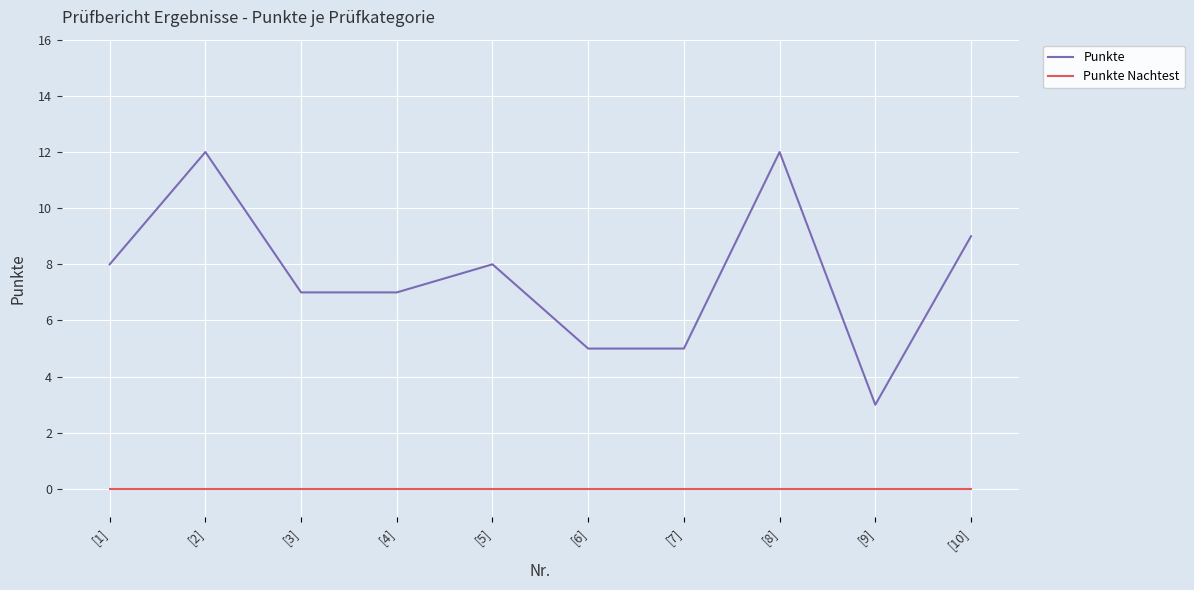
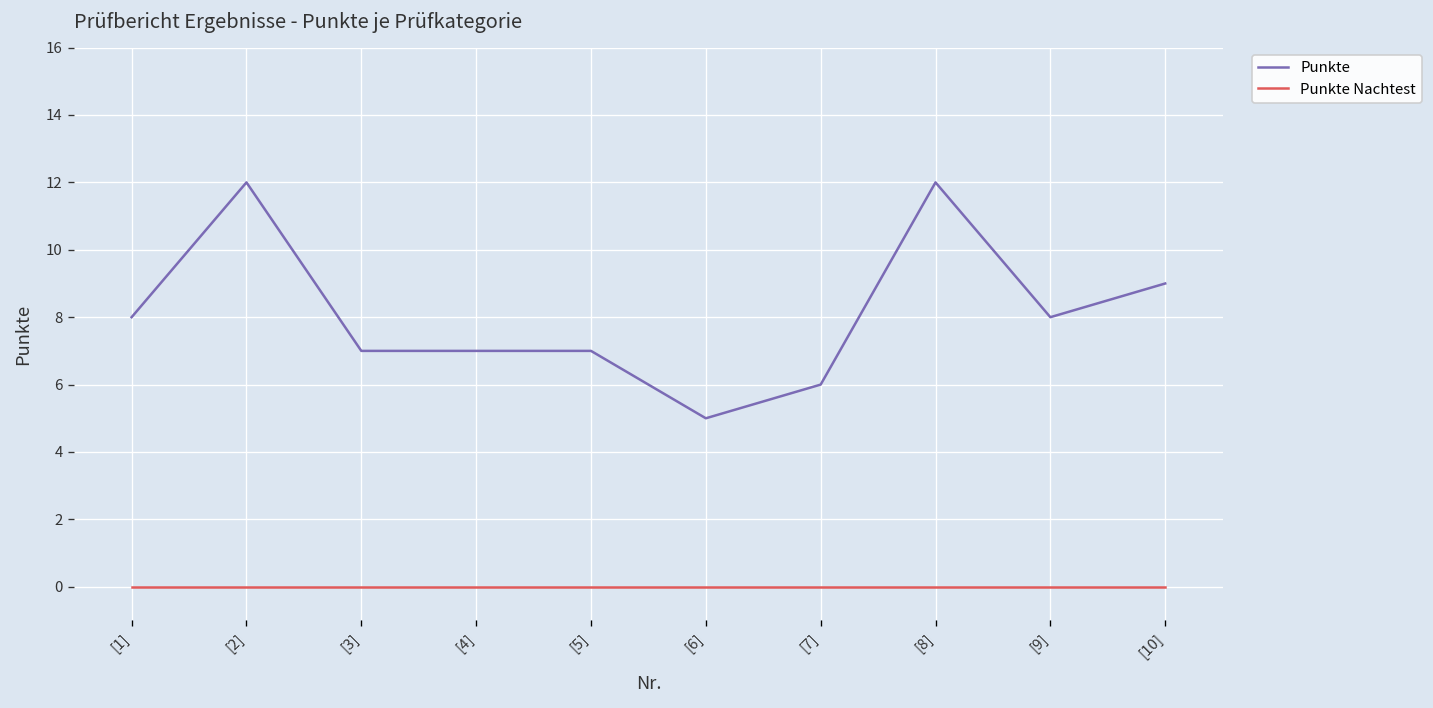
Punkte, [5]: 8 -> 7
Punkte, [7]: 5 -> 6
Punkte, [9]: 3 -> 8
